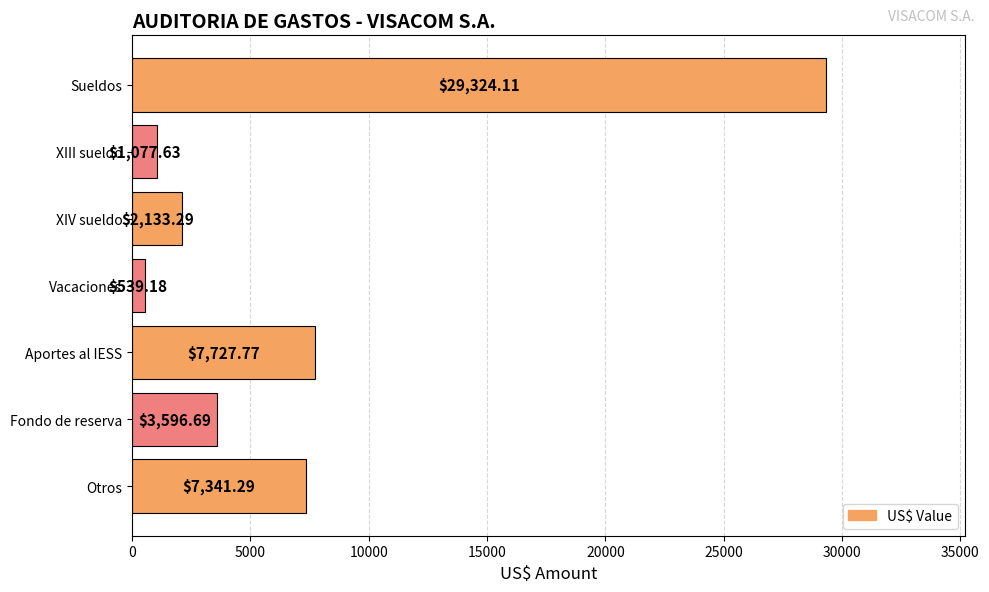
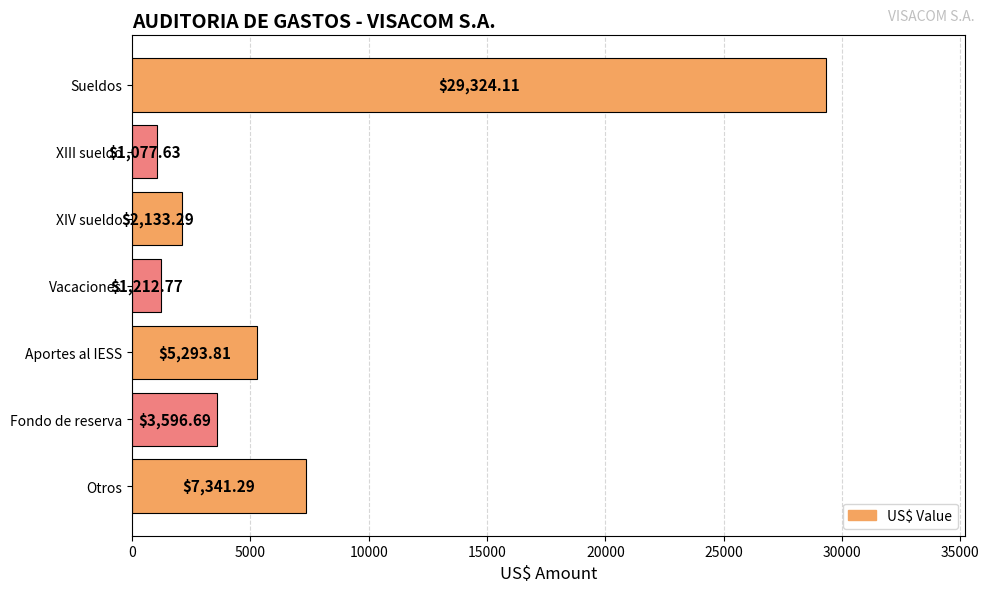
Vacaciones: $539.18 -> $1,212.77
Aportes al IESS: $7,727.77 -> $5,293.81
